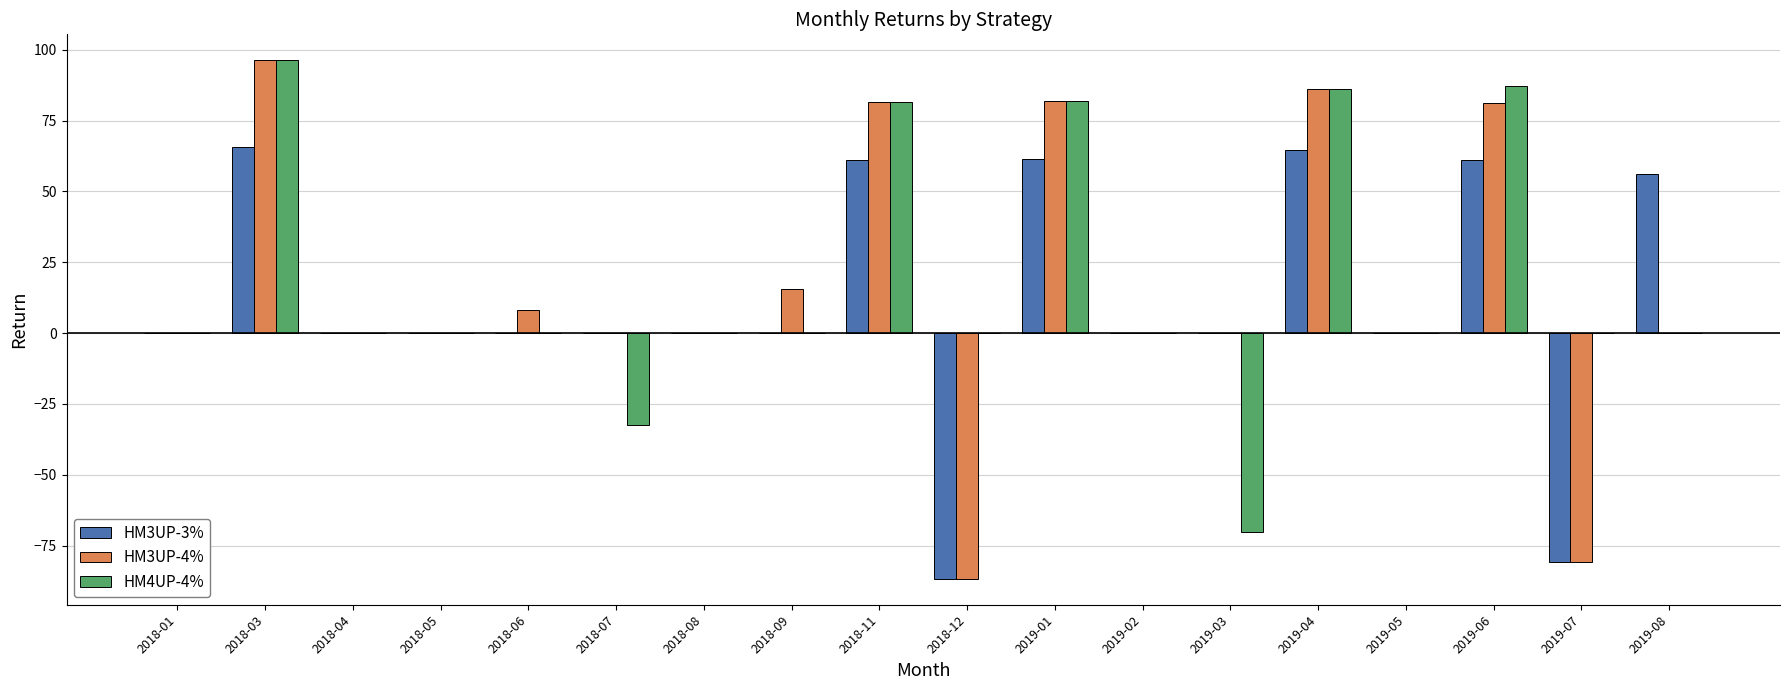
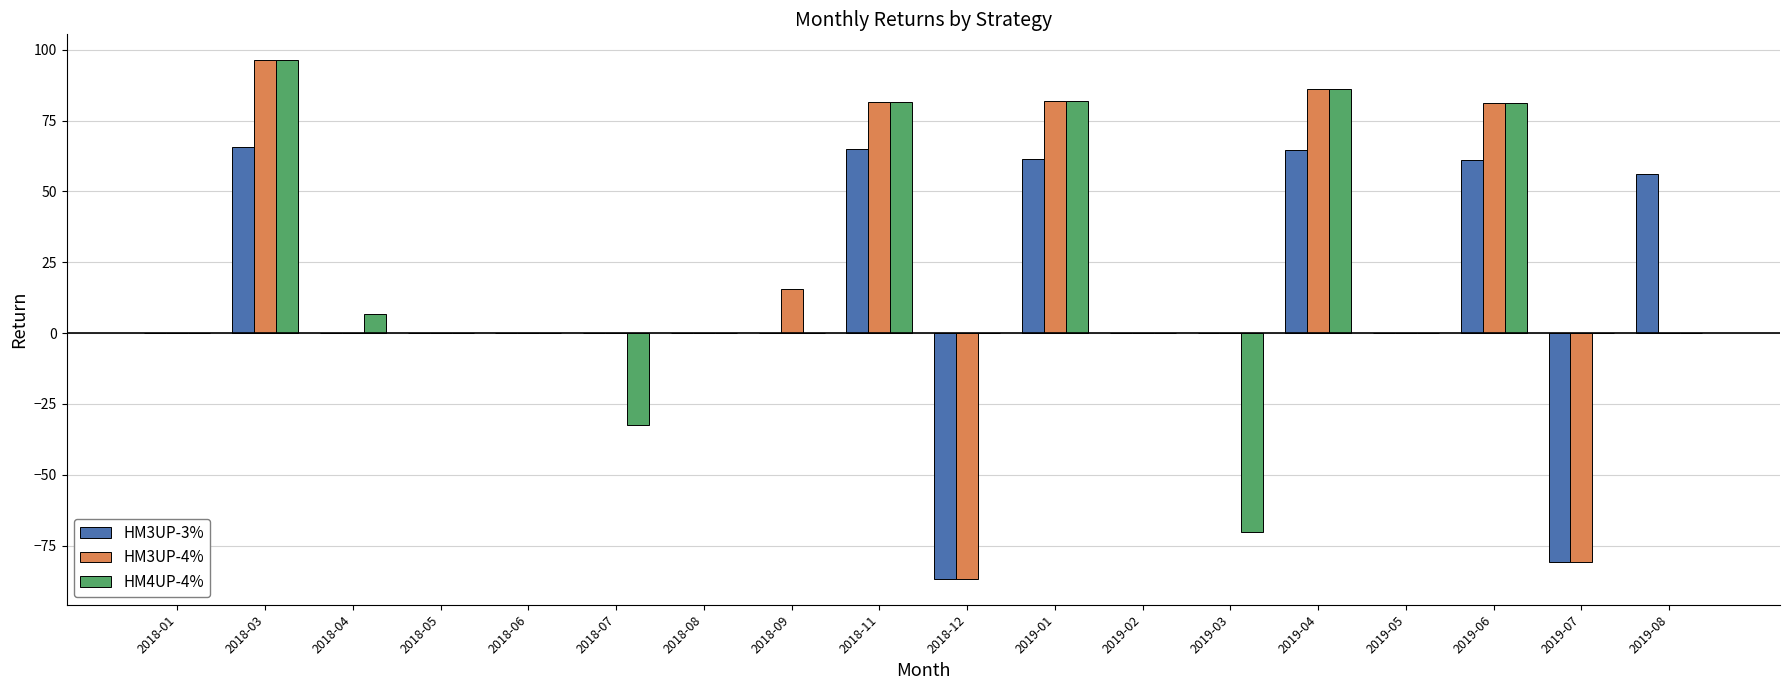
HM4UP-4%, 2018-04: 0 -> 7
HM3UP-4%, 2018-06: 8 -> 0
HM3UP-3%, 2018-11: 61 -> 65
HM4UP-4%, 2019-06: 87 -> 81
